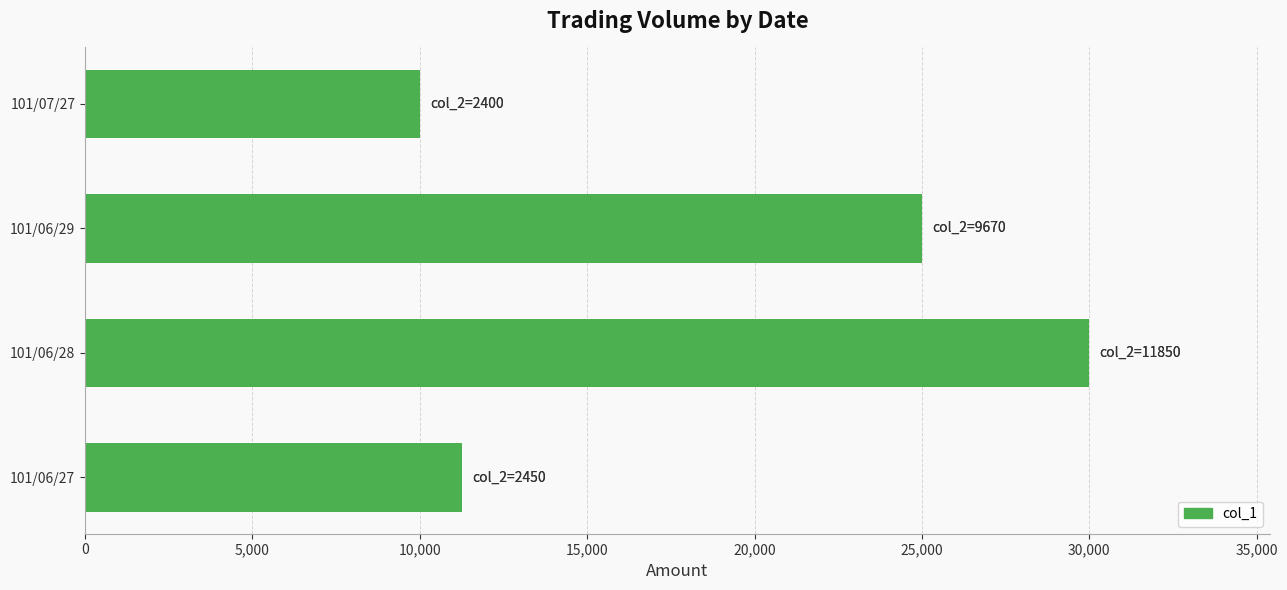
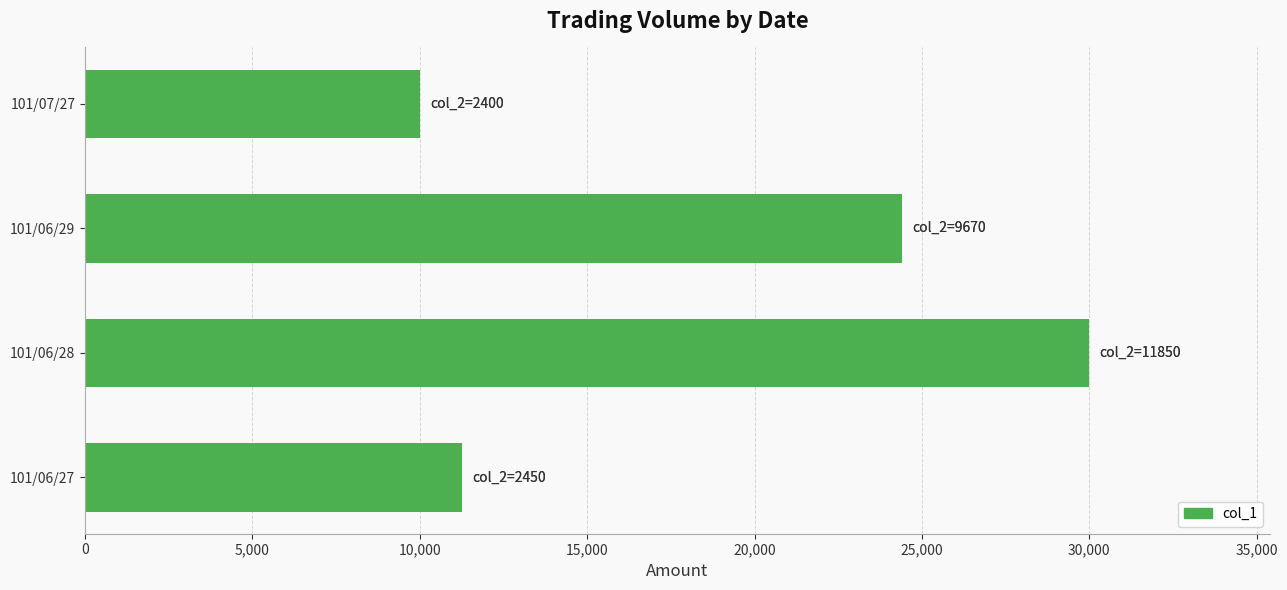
101/06/29: 25,000 -> 24,400
